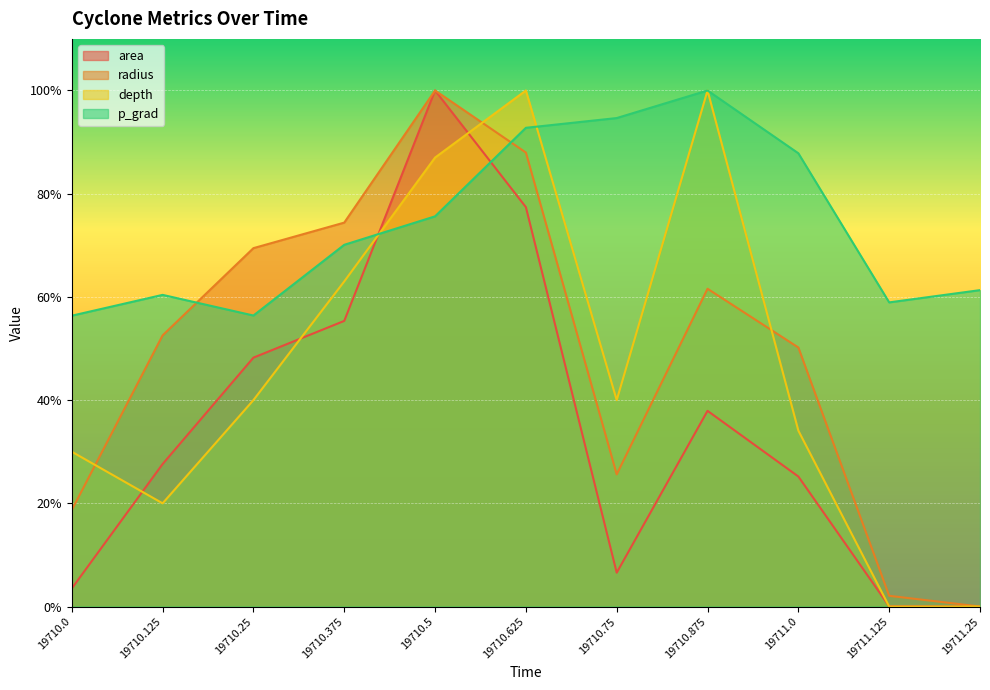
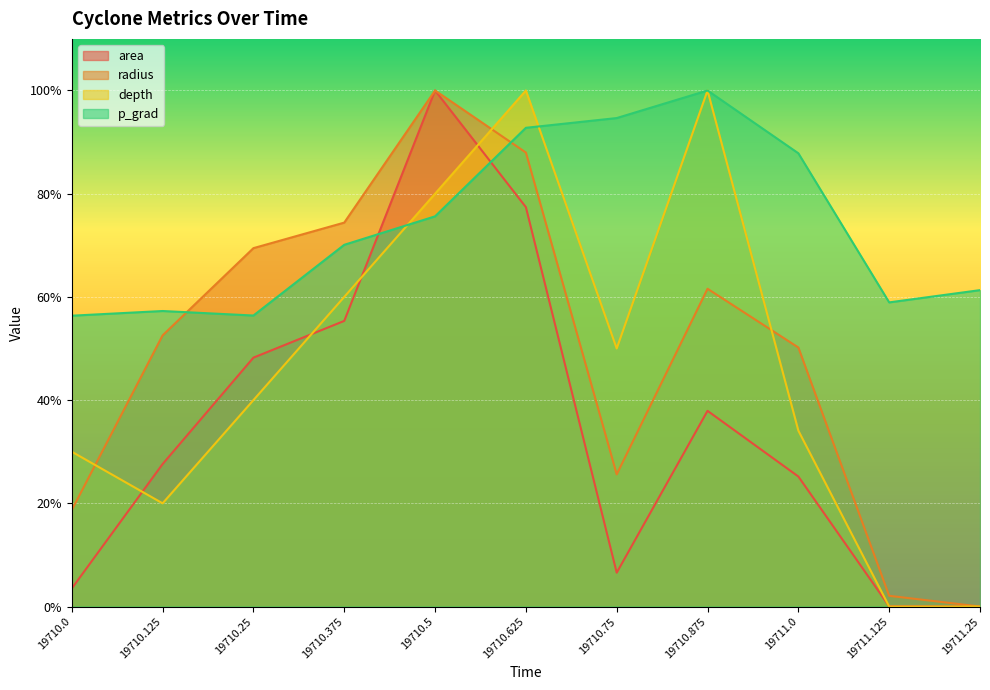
p_grad, 19710.125: 60% -> 57%
depth, 19710.375: 63% -> 60%
depth, 19710.5: 87% -> 80%
depth, 19710.75: 40% -> 50%
